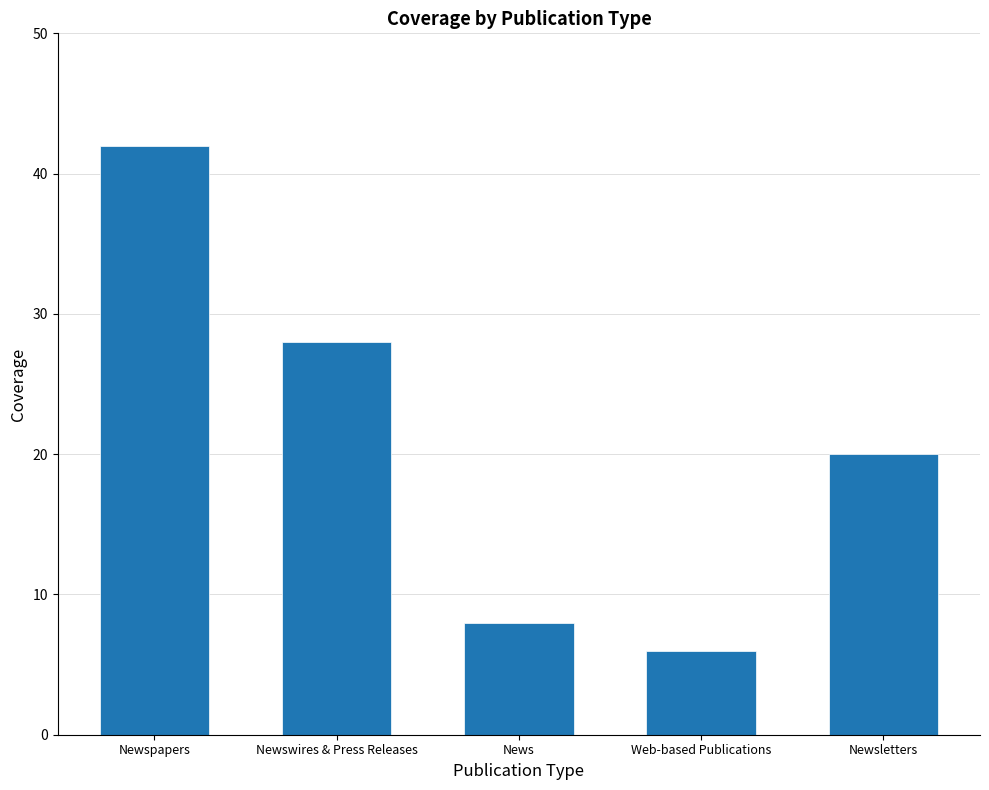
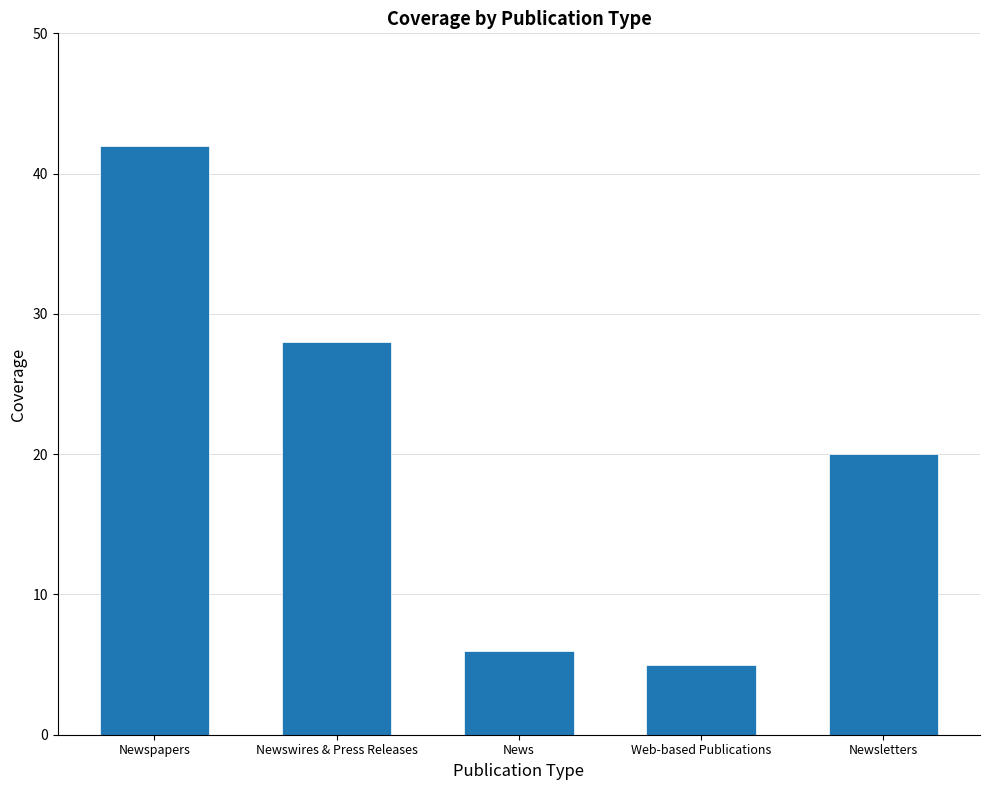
News: 8 -> 6
Web-based Publications: 6 -> 5
